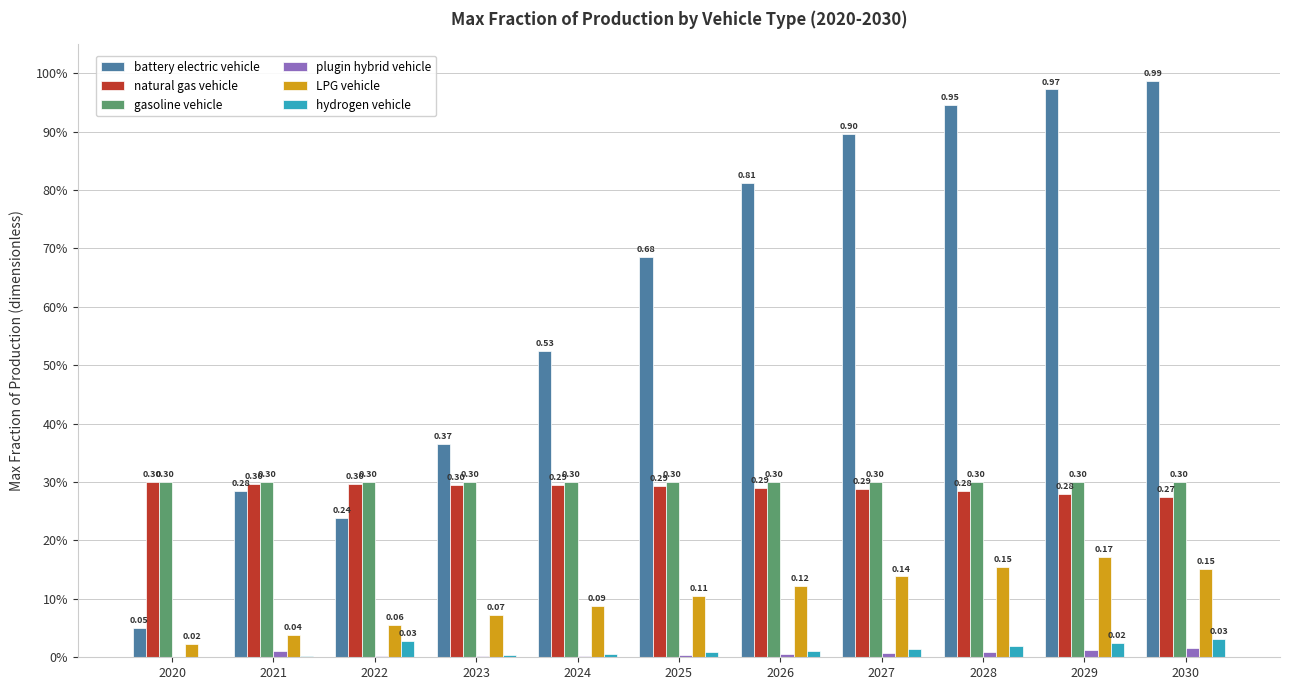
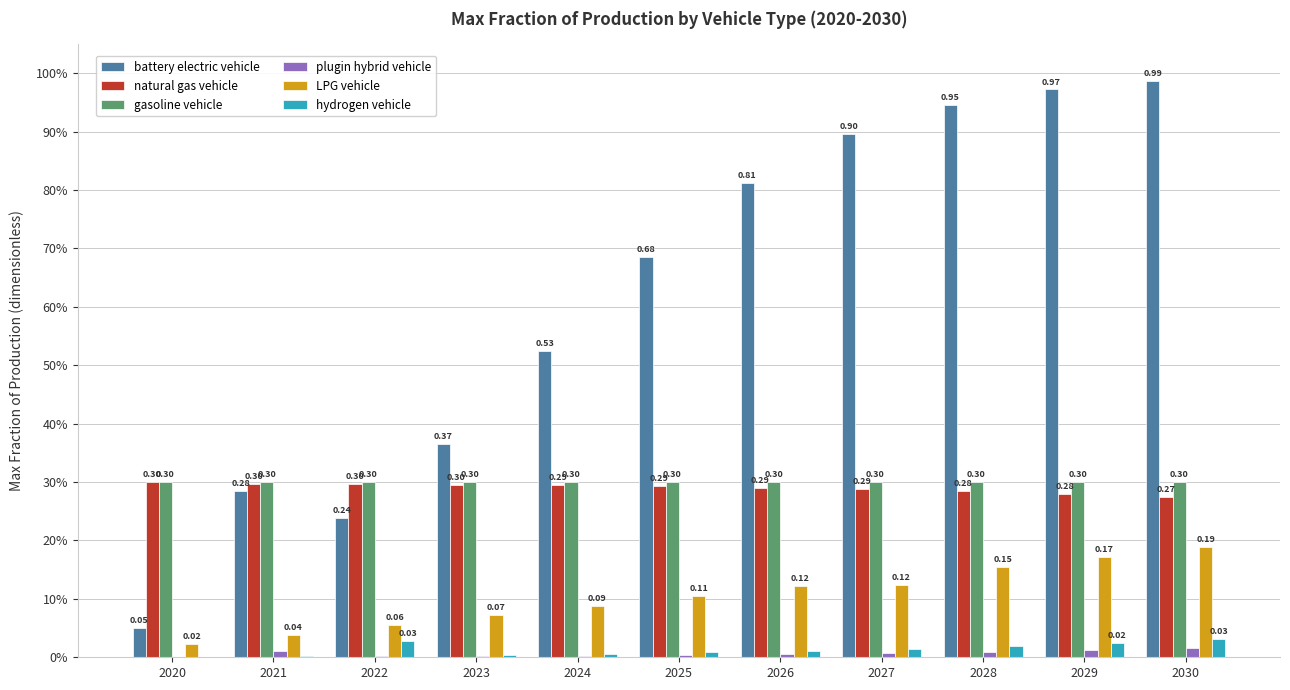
LPG vehicle, 2027: 0.14 -> 0.12
LPG vehicle, 2030: 0.15 -> 0.19
